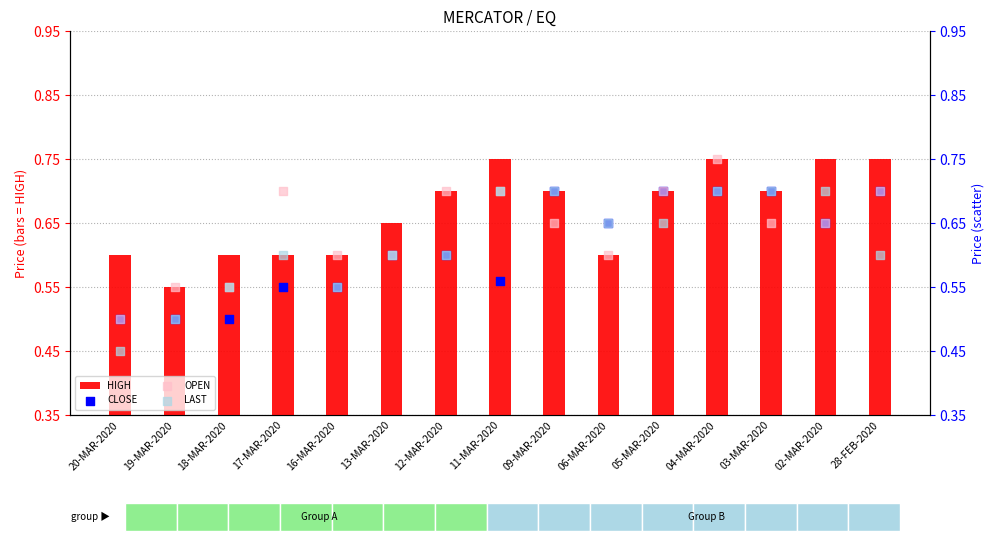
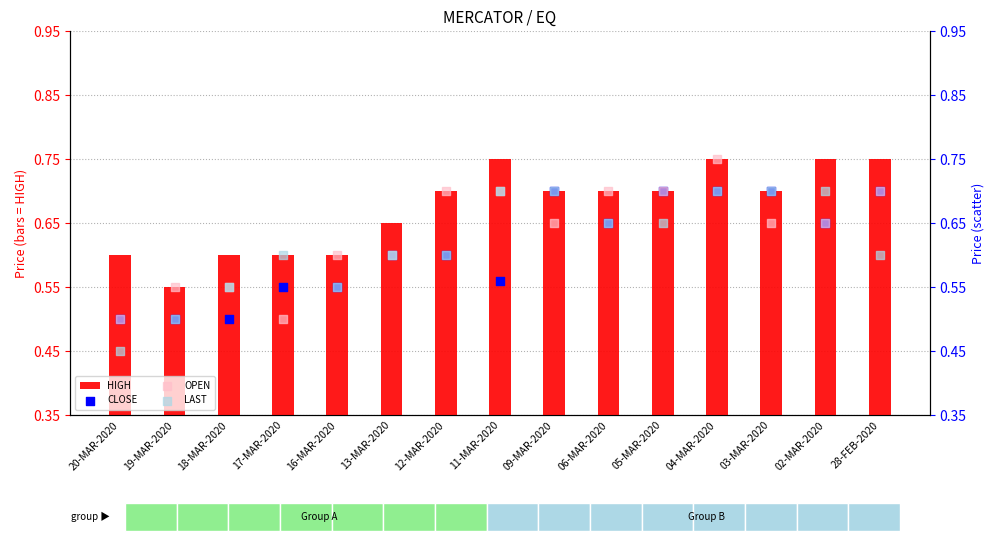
HIGH, 06-MAR-2020: 0.6 -> 0.7
OPEN, 17-MAR-2020: 0.7 -> 0.5
OPEN, 06-MAR-2020: 0.6 -> 0.7
